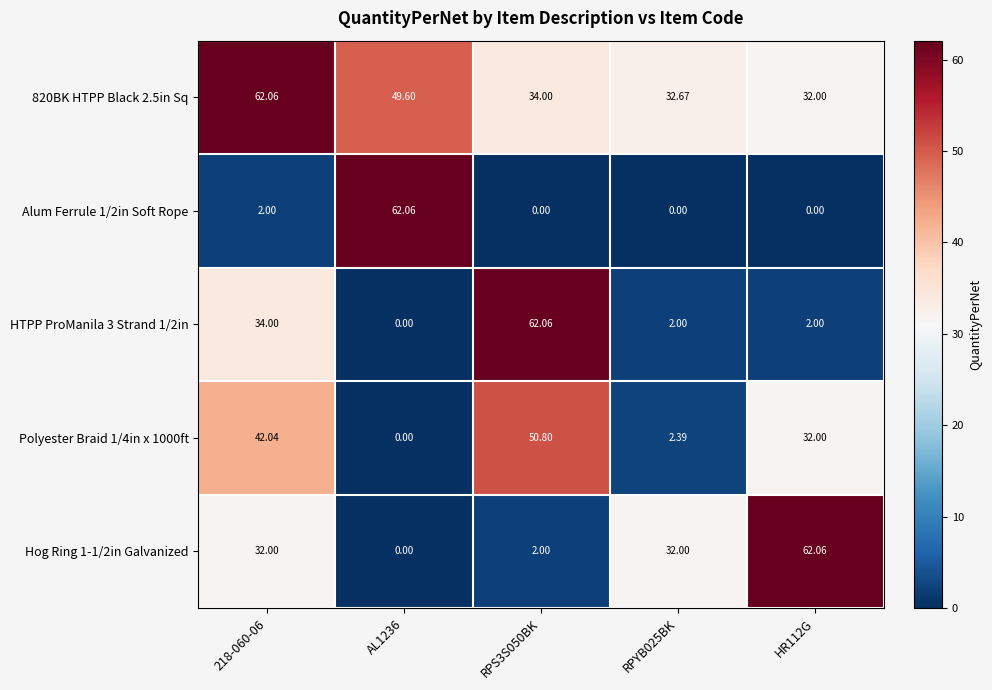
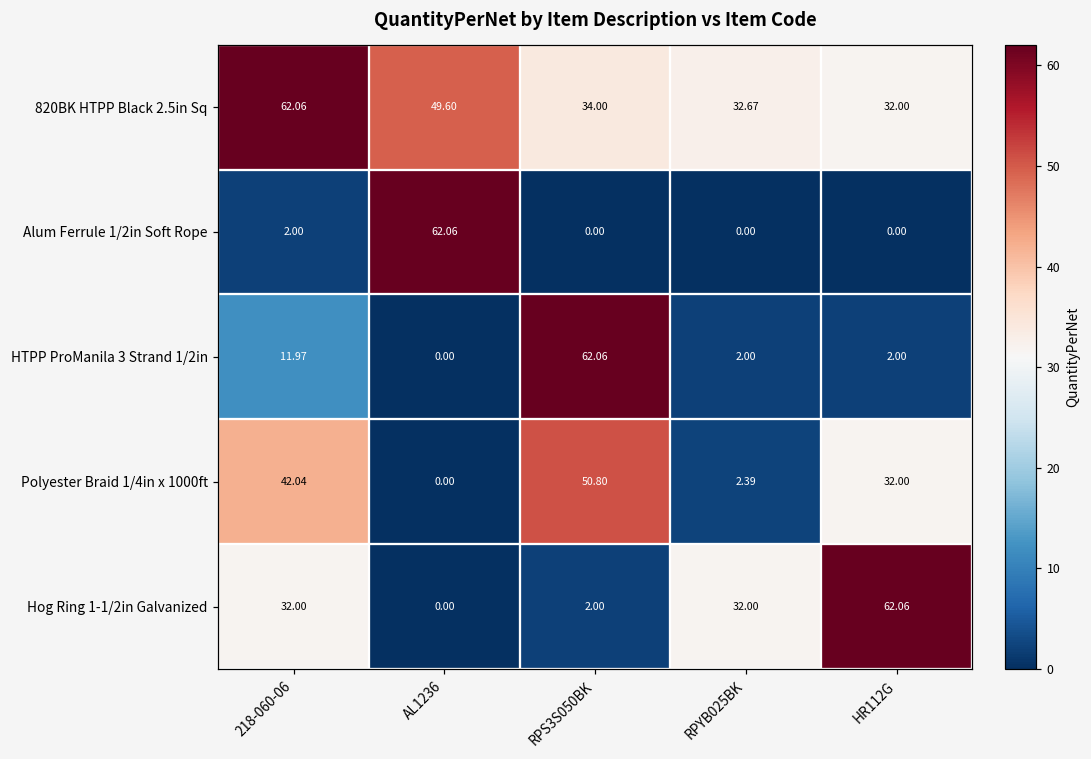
HTPP ProManila 3 Strand 1/2in, 218-060-06: 34.00 -> 11.97
